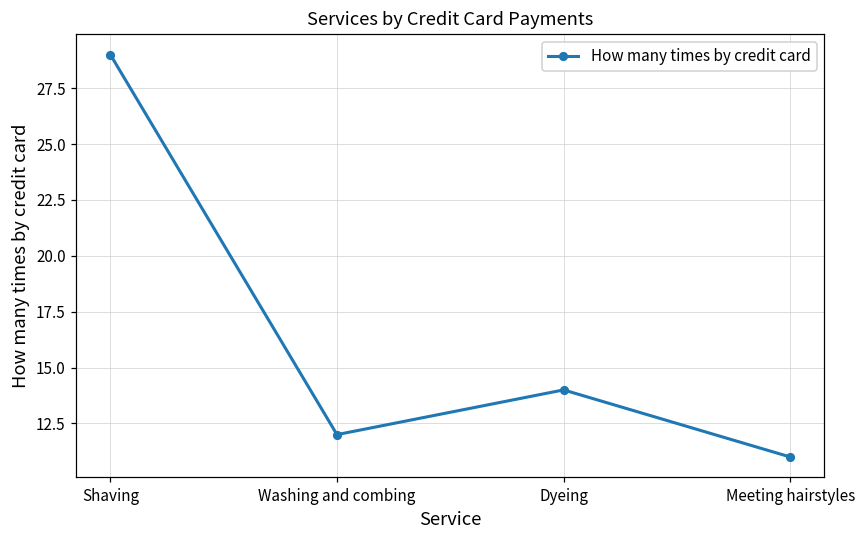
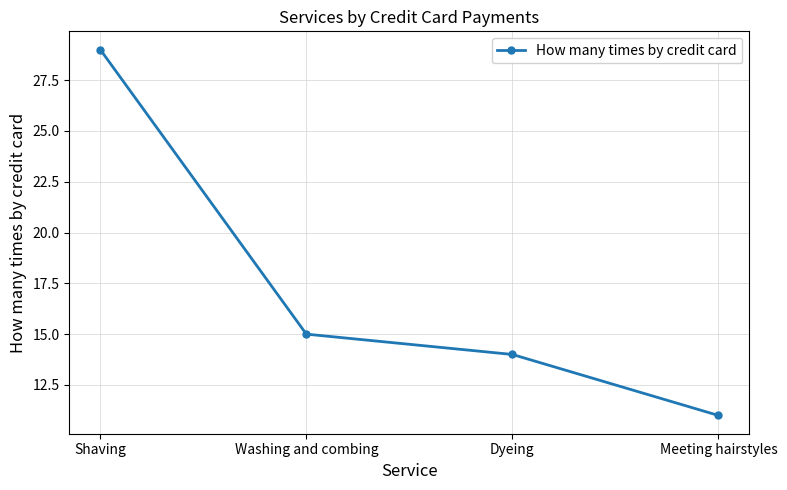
Washing and combing: 12 -> 15
